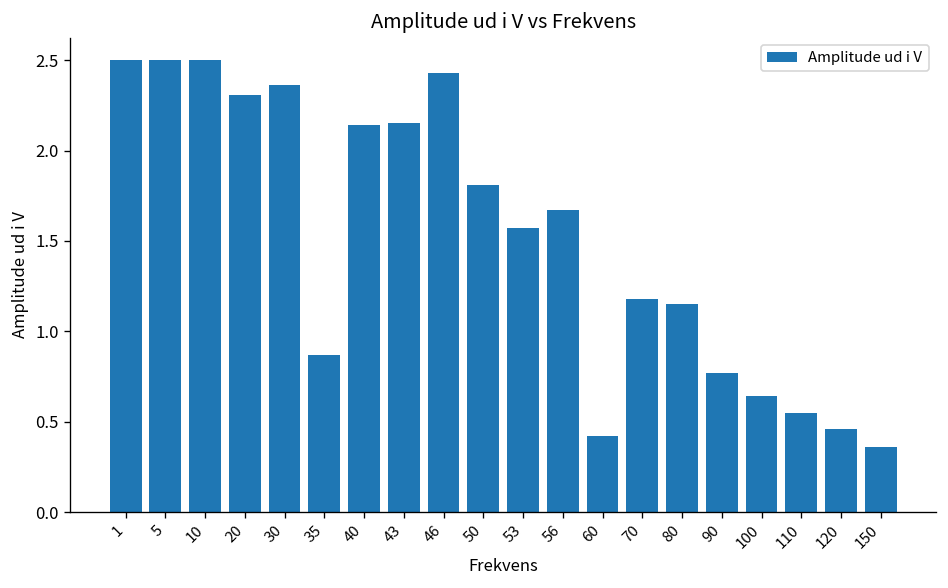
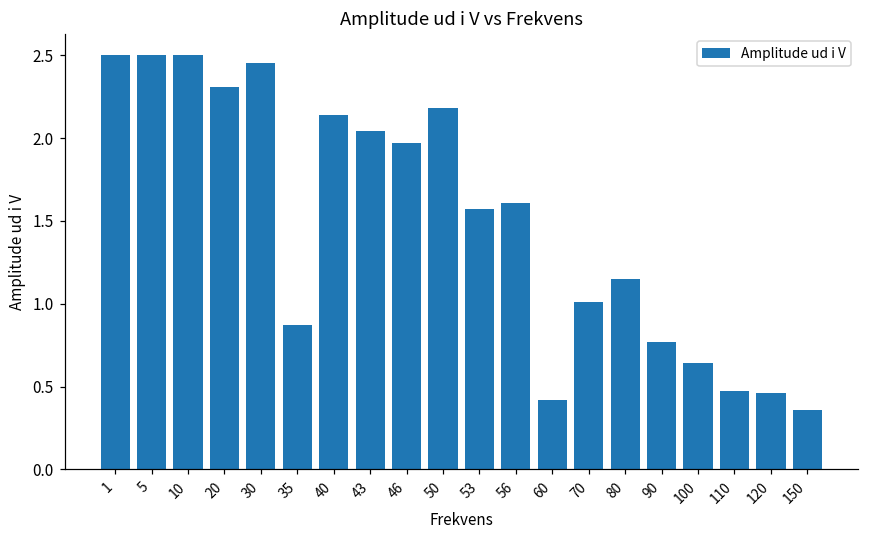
30: 2.36 -> 2.45
43: 2.15 -> 2.04
46: 2.43 -> 1.97
50: 1.81 -> 2.18
56: 1.67 -> 1.61
70: 1.18 -> 1.01
110: 0.55 -> 0.47
